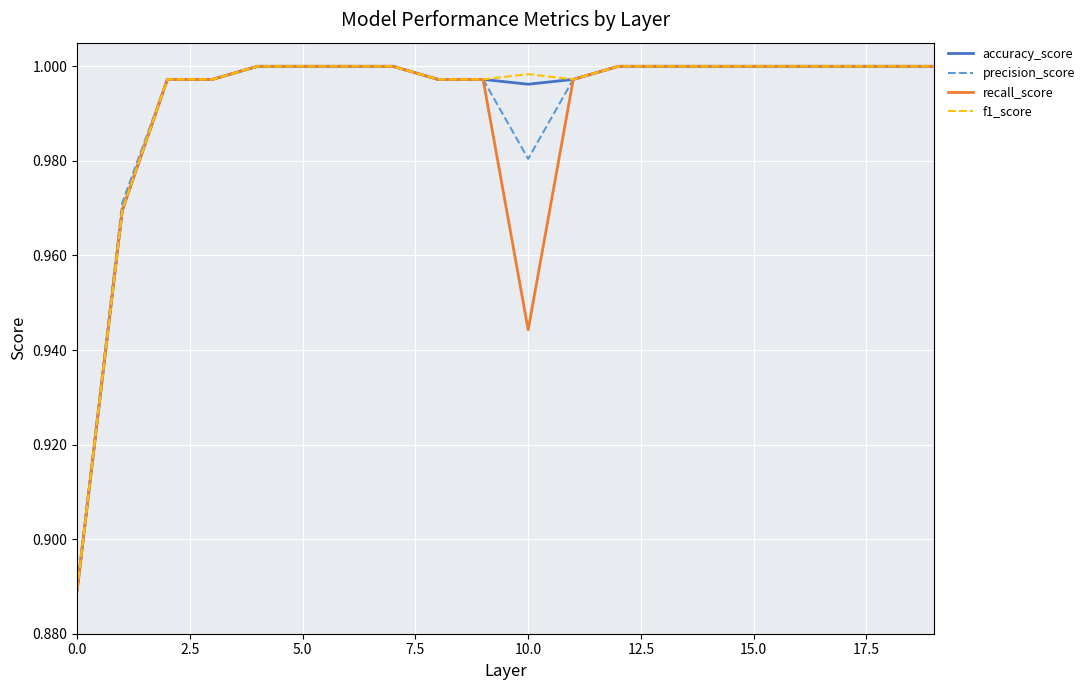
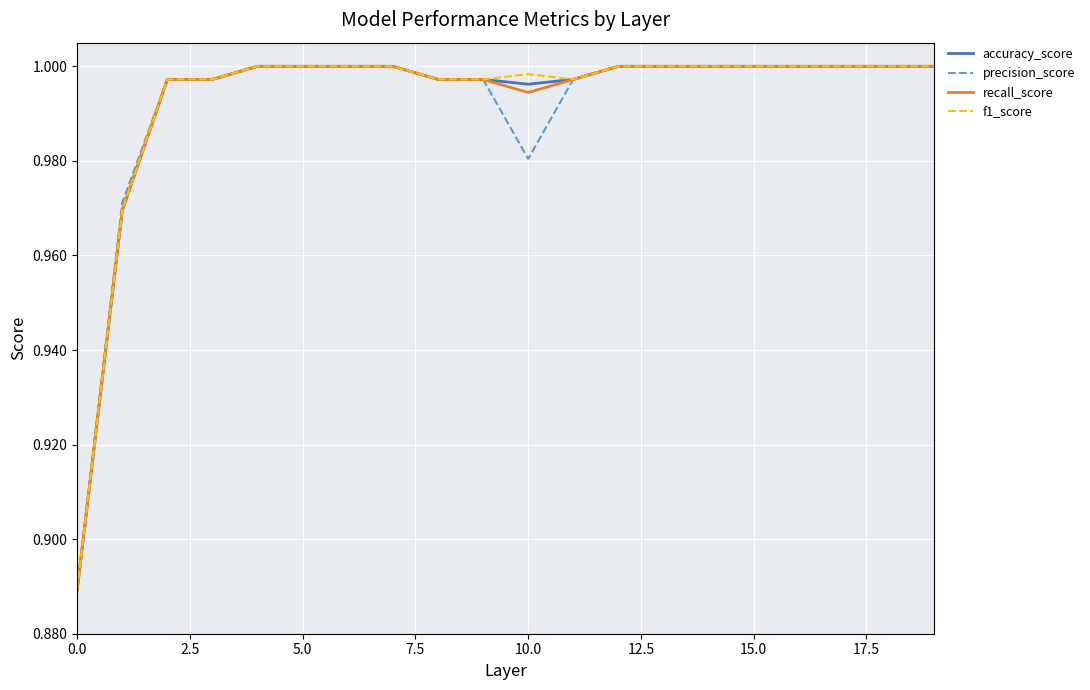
recall_score, 10.0: 0.944 -> 0.994
